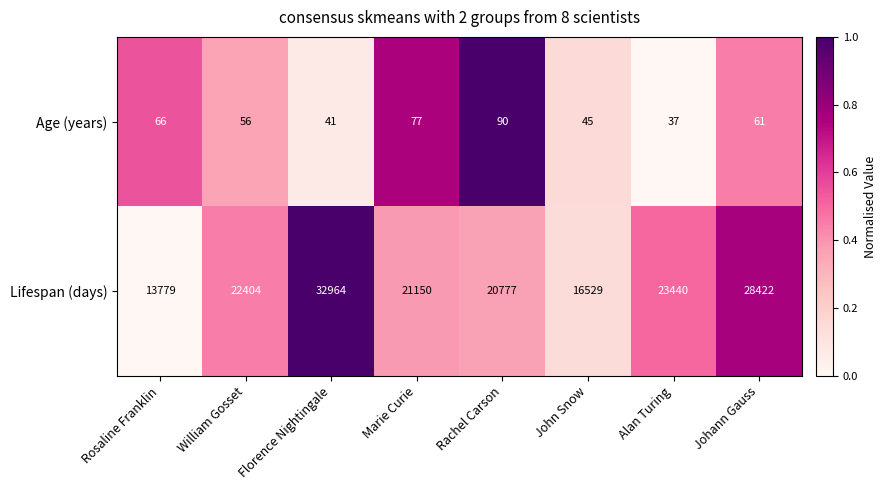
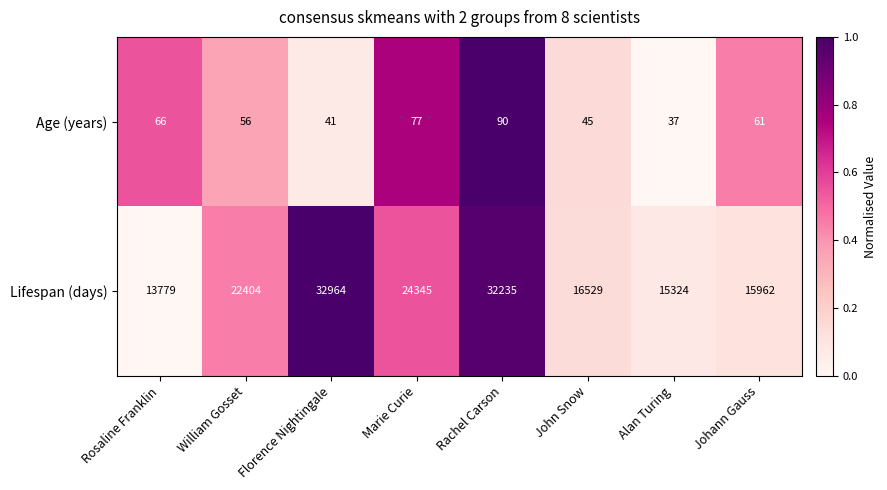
Lifespan (days), Marie Curie: 21150 -> 24345
Lifespan (days), Rachel Carson: 20777 -> 32235
Lifespan (days), Alan Turing: 23440 -> 15324
Lifespan (days), Johann Gauss: 28422 -> 15962
